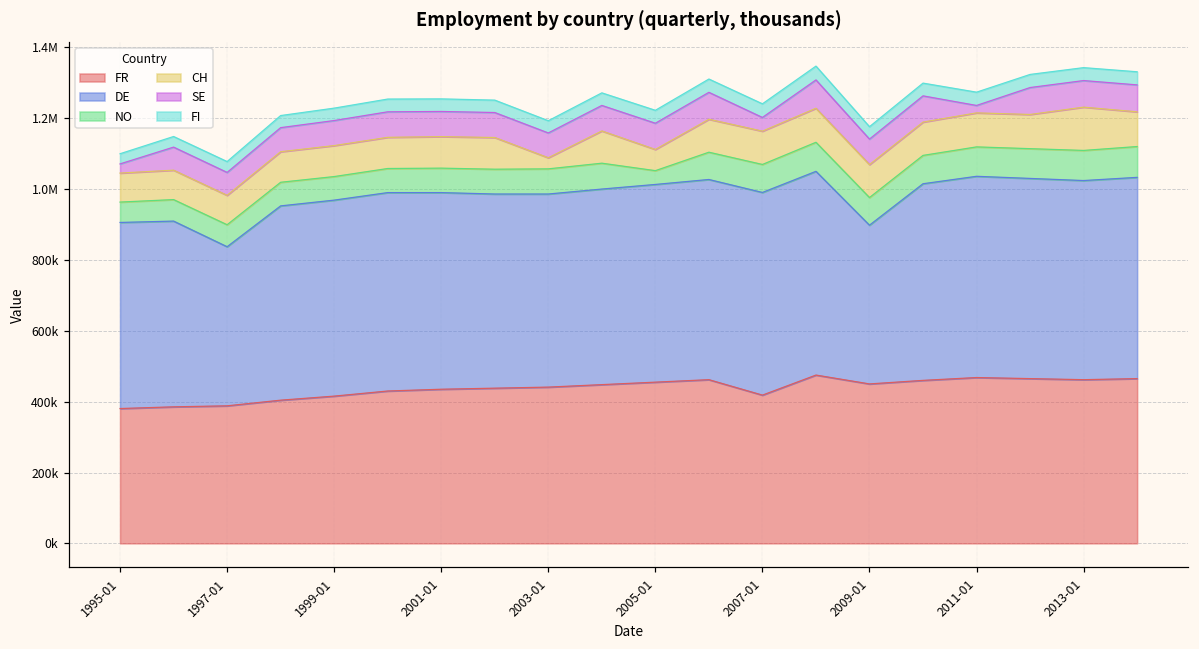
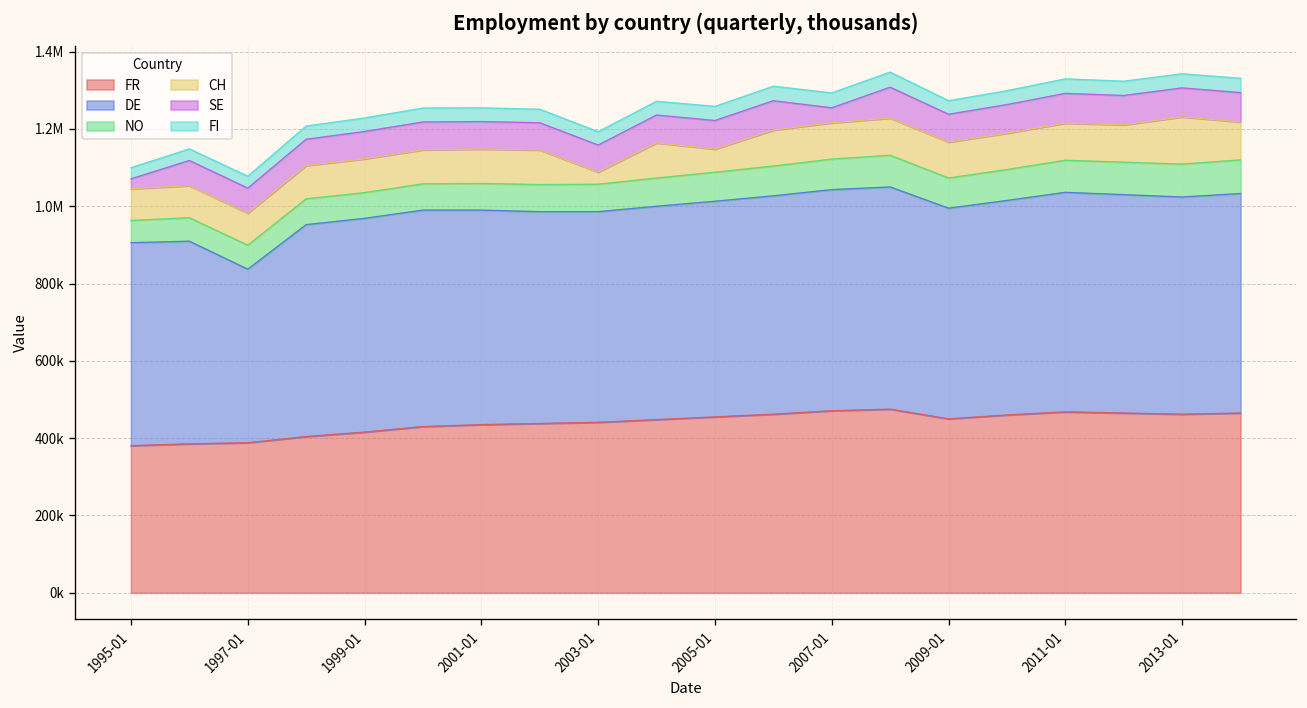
NO, 2005-01: 40000 -> 80000
FR, 2007-01: 420000 -> 470000
DE, 2009-01: 450000 -> 550000
SE, 2011-01: 20000 -> 80000
